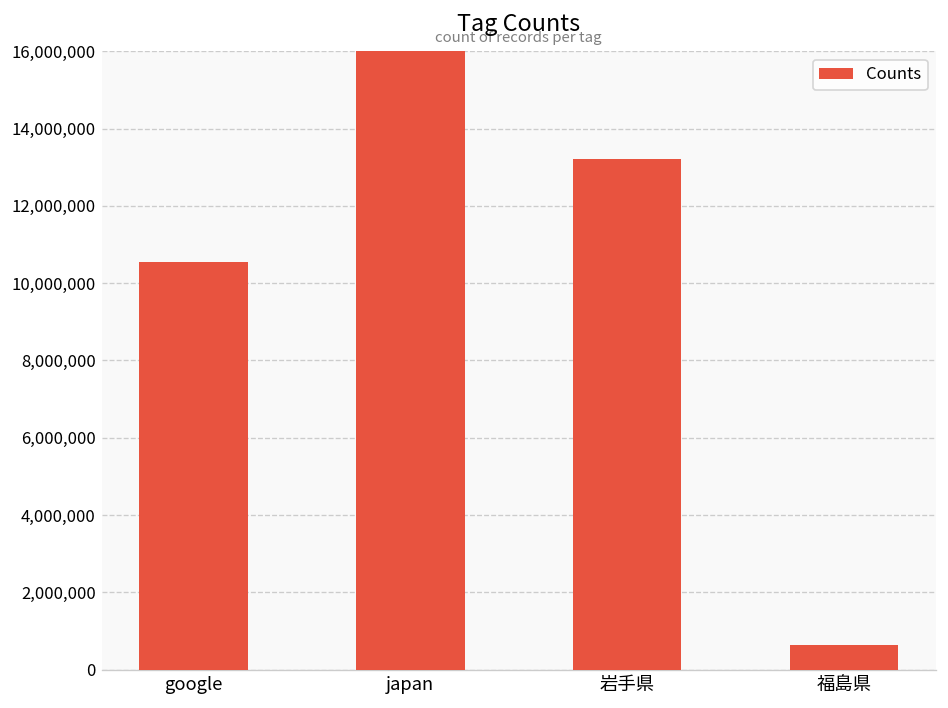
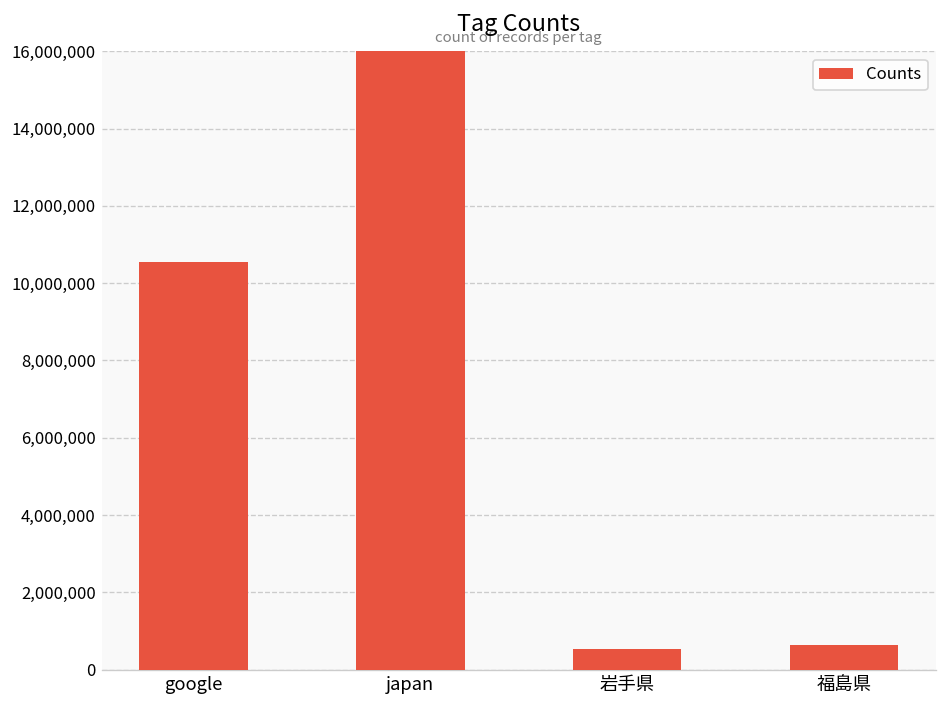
岩手県: 13,200,000 -> 500,000
